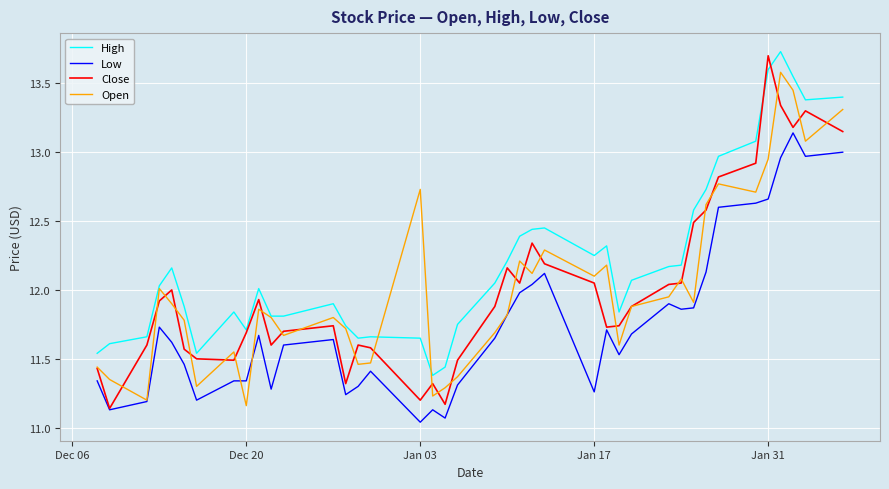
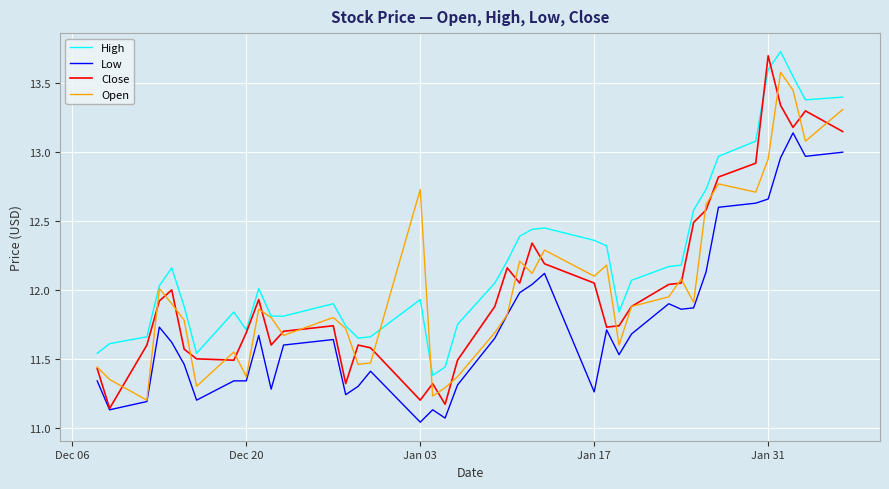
Open, Dec 20: 11.16 -> 11.37
High, Jan 03: 11.65 -> 11.93
High, Jan 17: 12.25 -> 12.36
